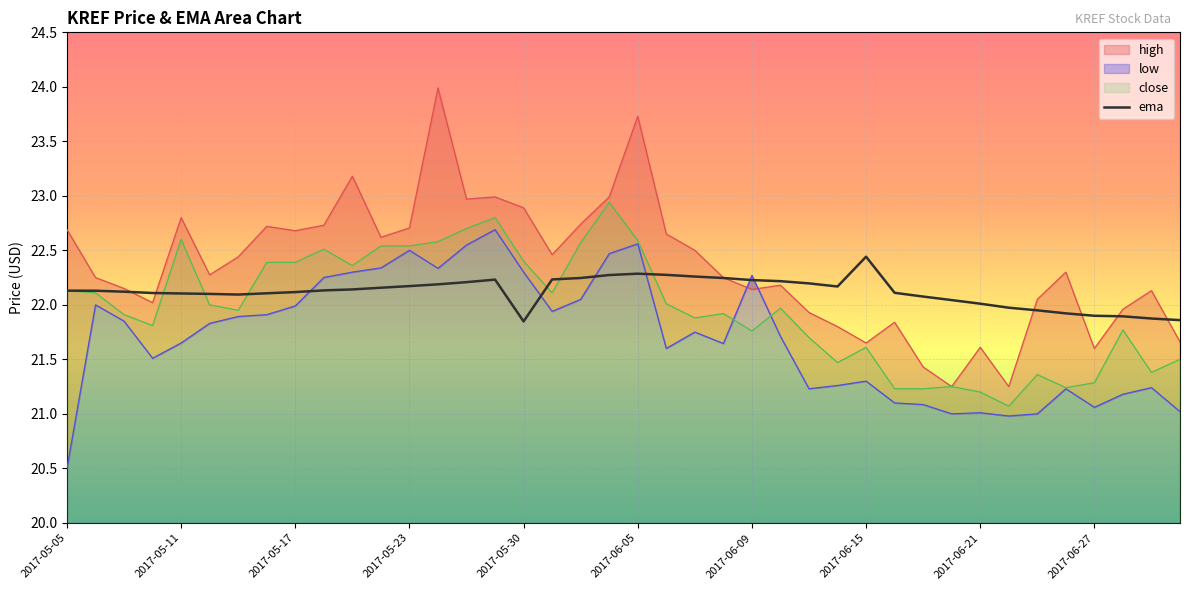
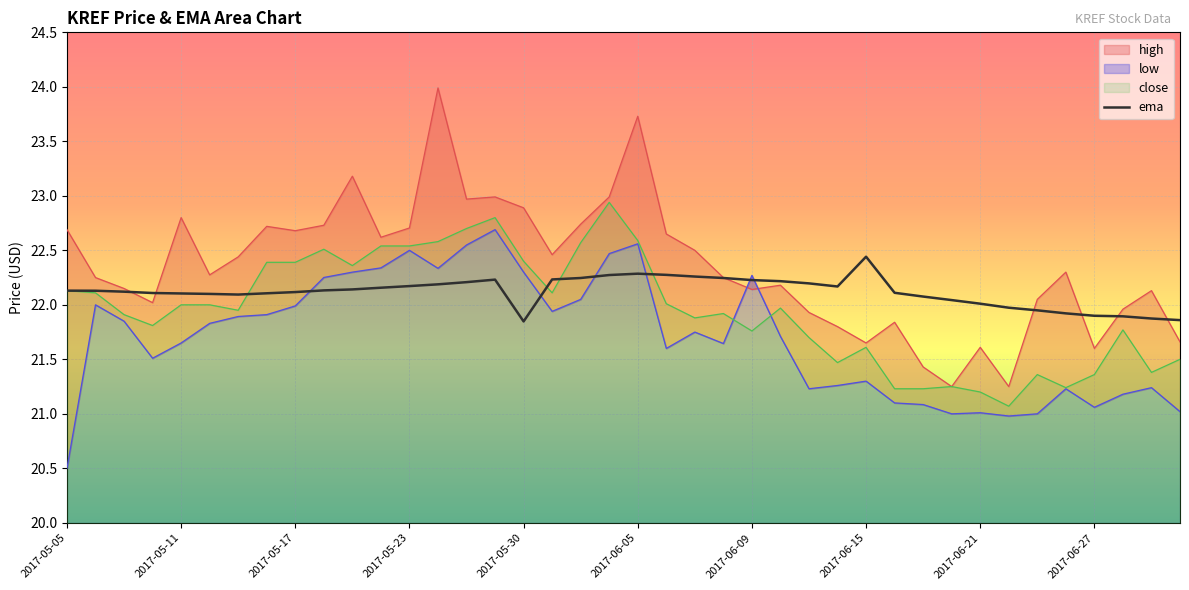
close, 2017-05-11: 22.6 -> 22.0
close, 2017-06-27: 21.29 -> 21.36
